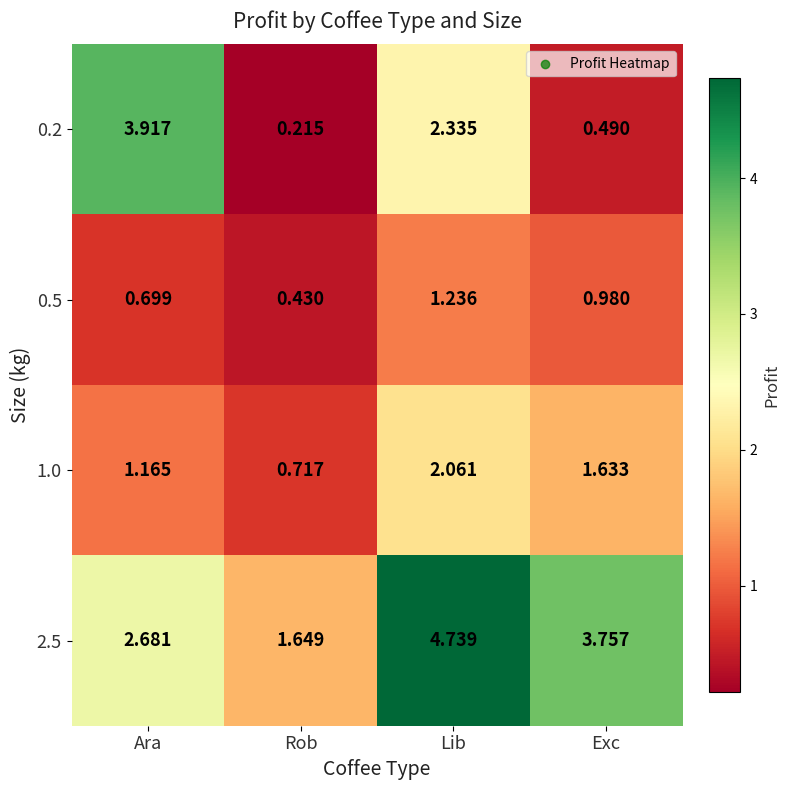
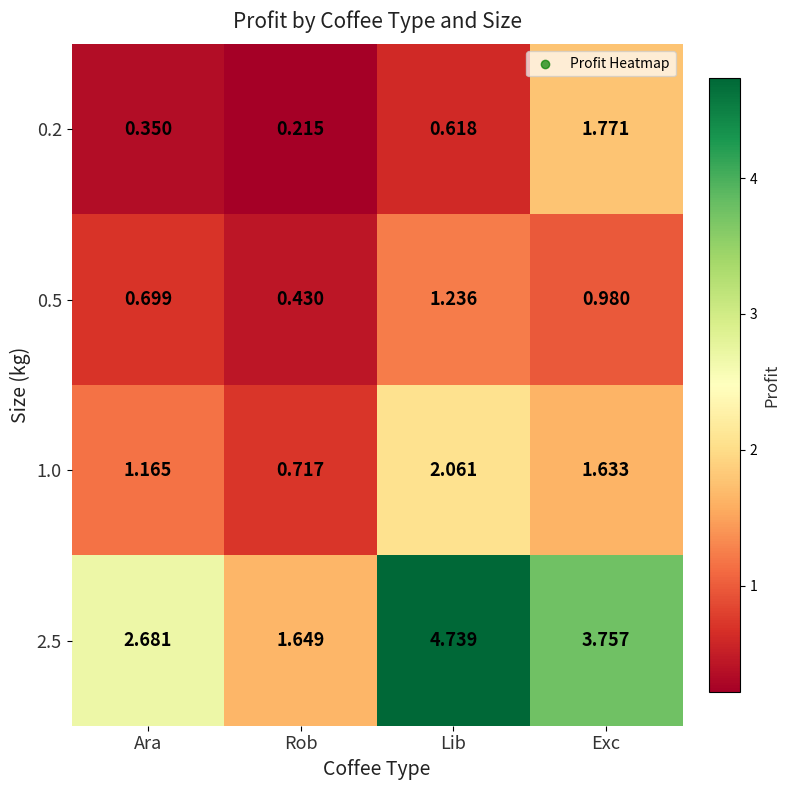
0.2, Ara: 3.917 -> 0.350
0.2, Lib: 2.335 -> 0.618
0.2, Exc: 0.490 -> 1.771
